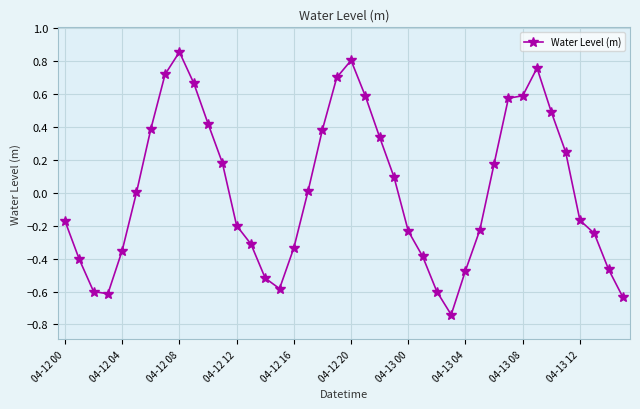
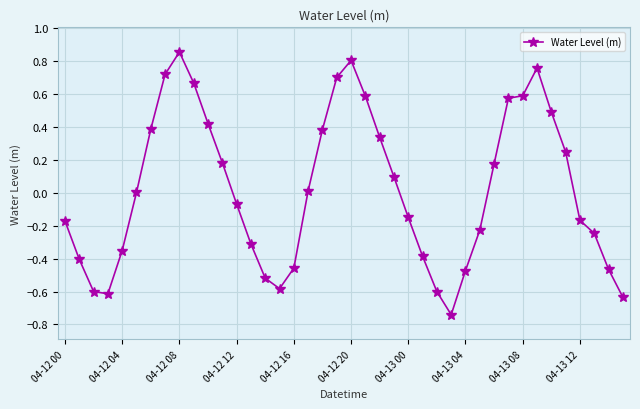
04-12 12: -0.20 -> -0.07
04-12 16: -0.33 -> -0.46
04-13 00: -0.23 -> -0.15
